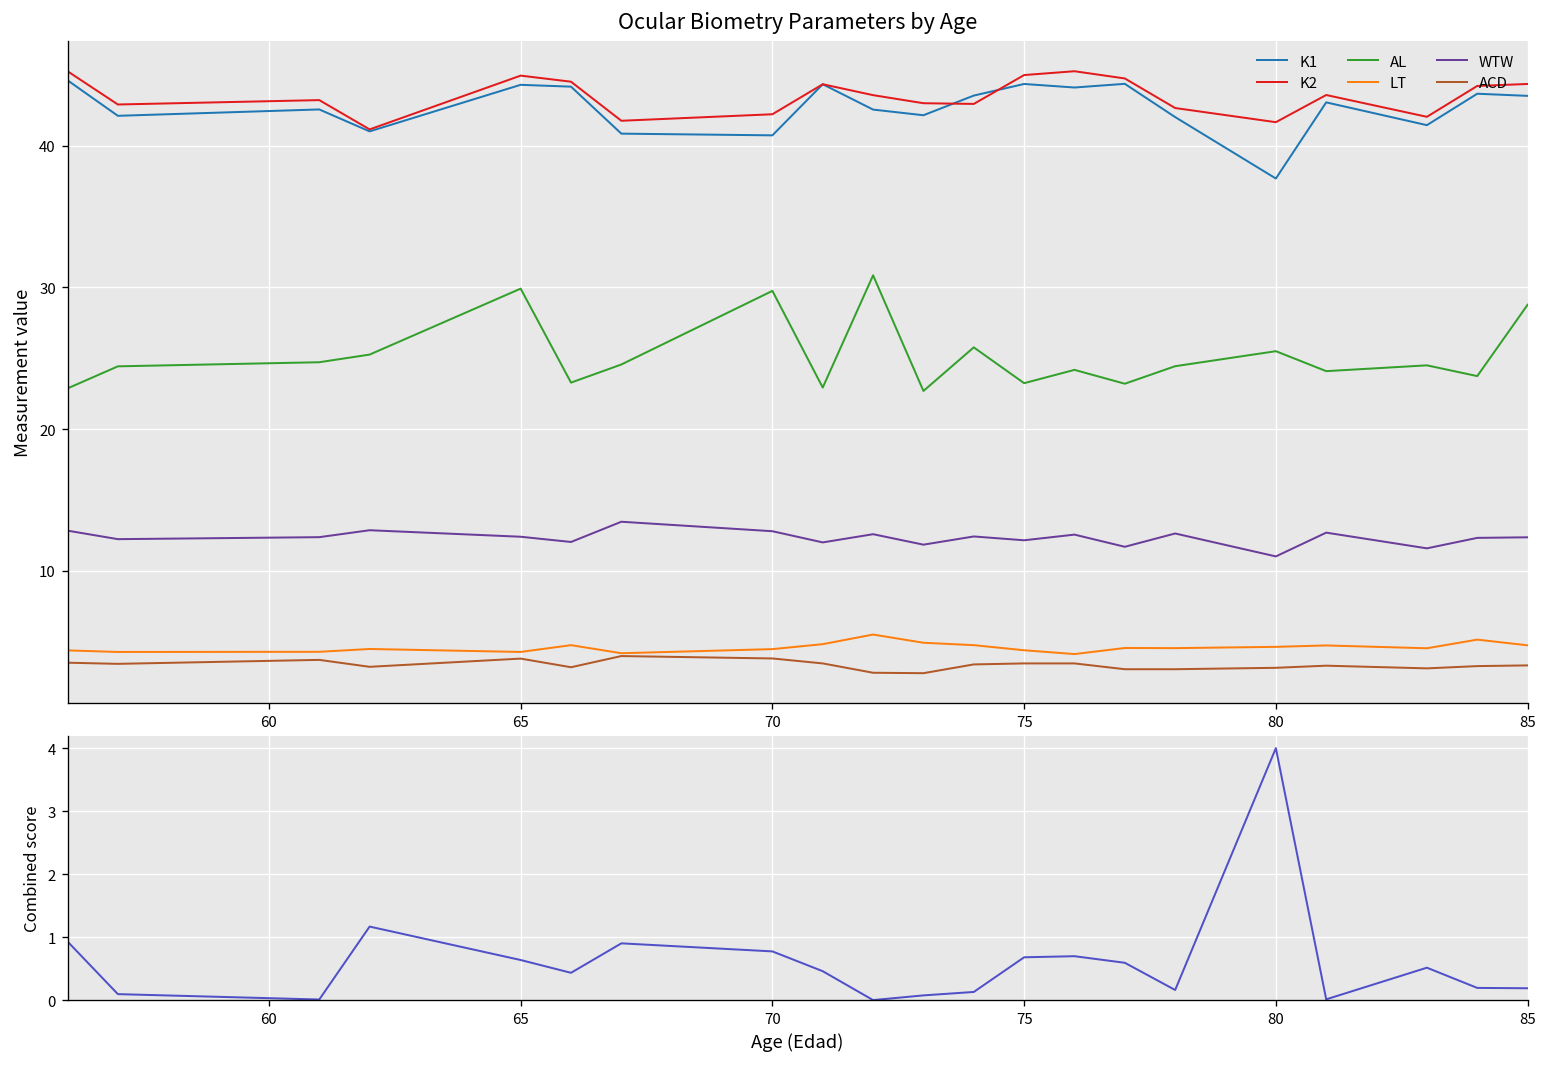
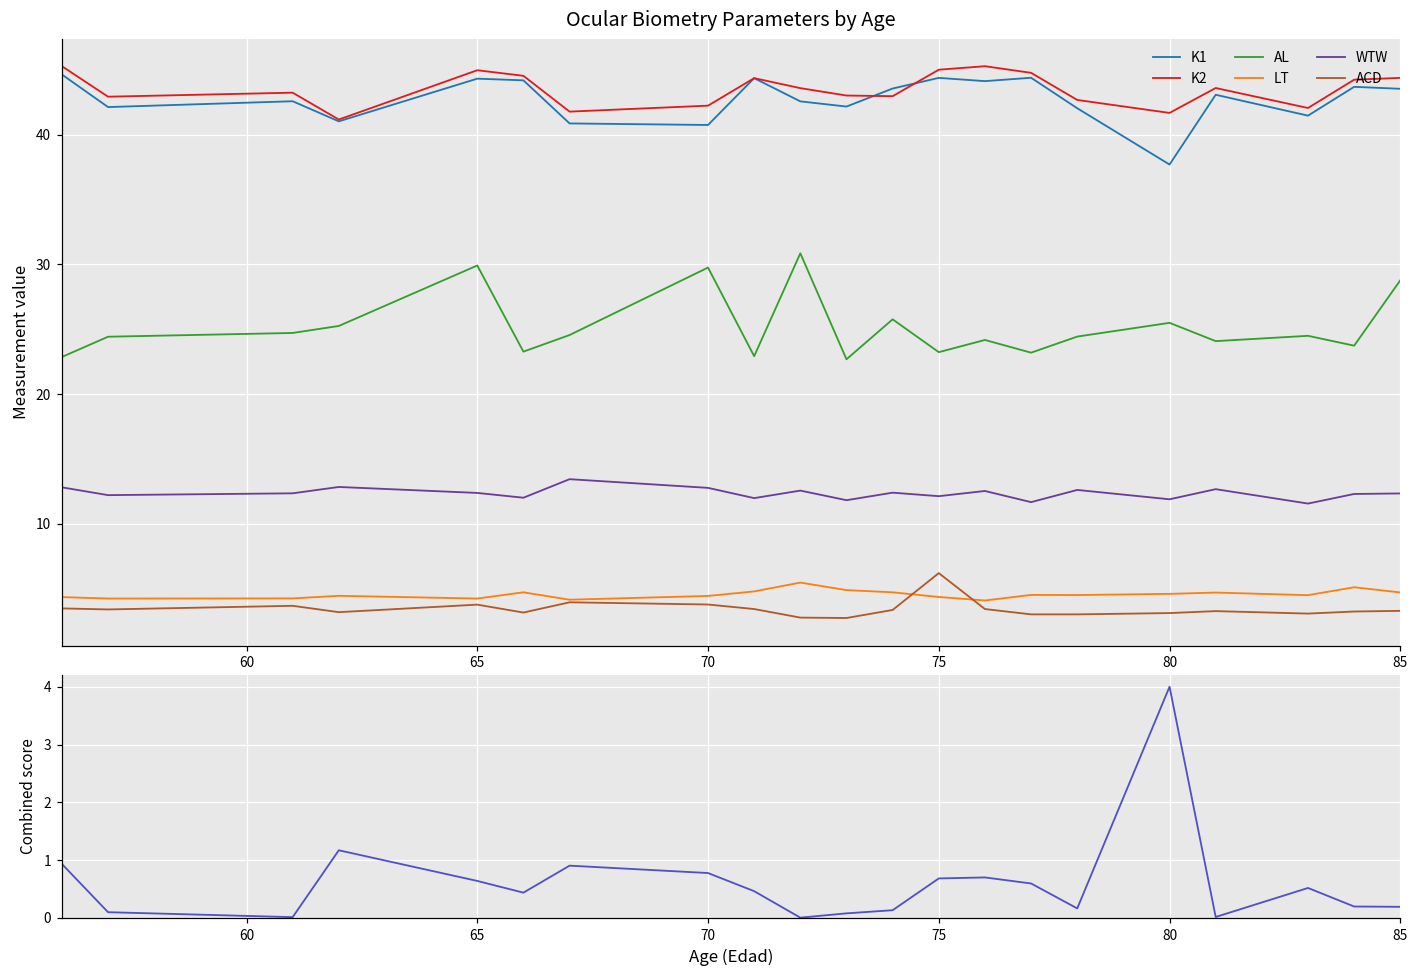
Ocular Biometry Parameters by Age, ACD, 75: 3.4 -> 6.2
Ocular Biometry Parameters by Age, WTW, 80: 11.0 -> 11.9
